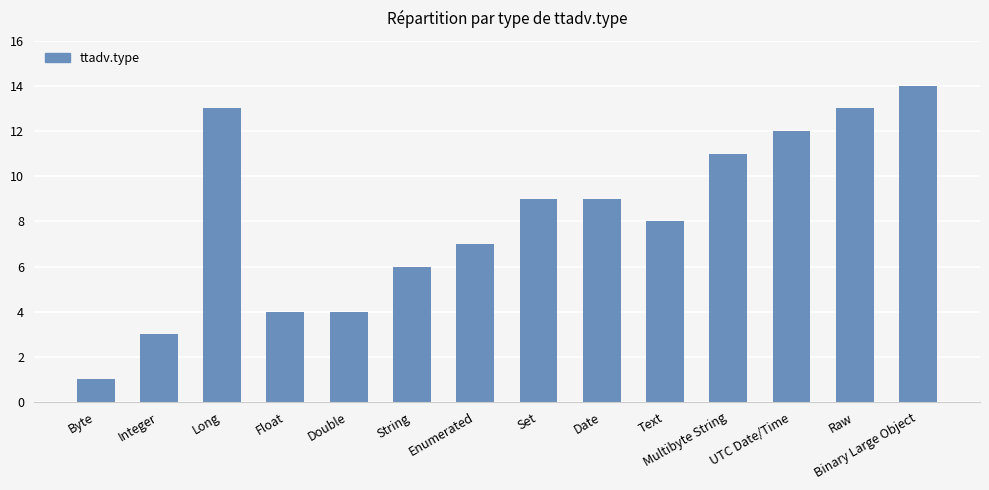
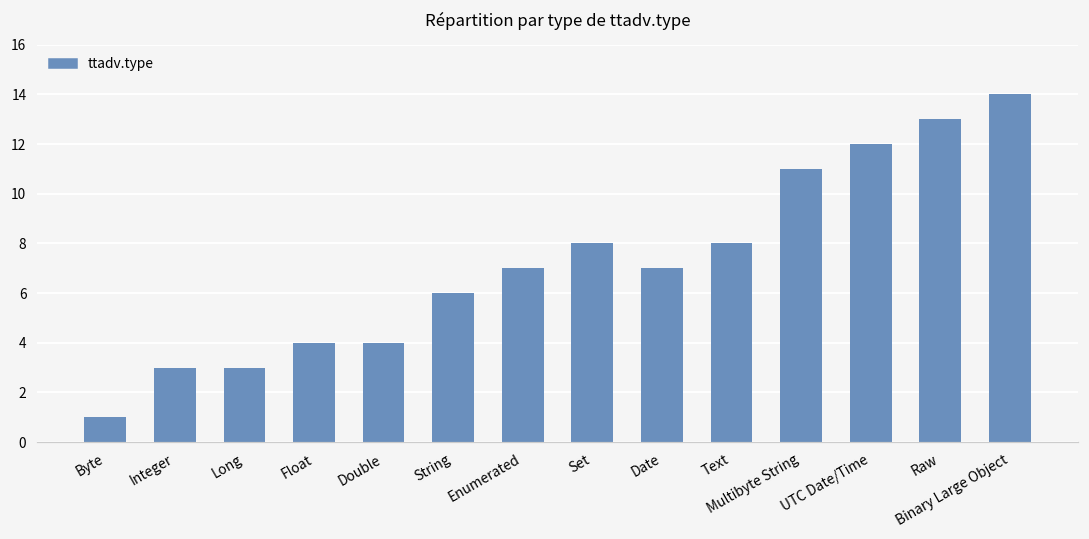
Long: 13 -> 3
Set: 9 -> 8
Date: 9 -> 7
